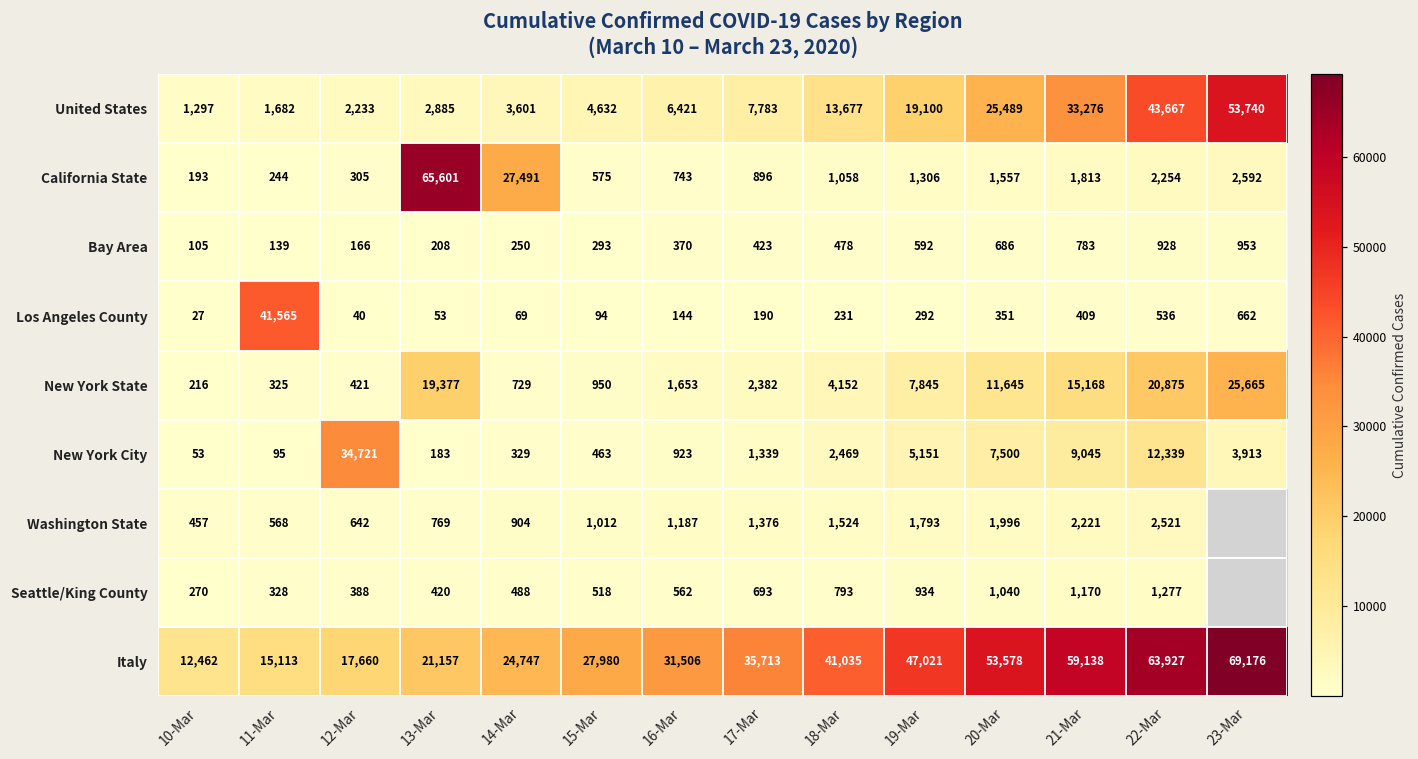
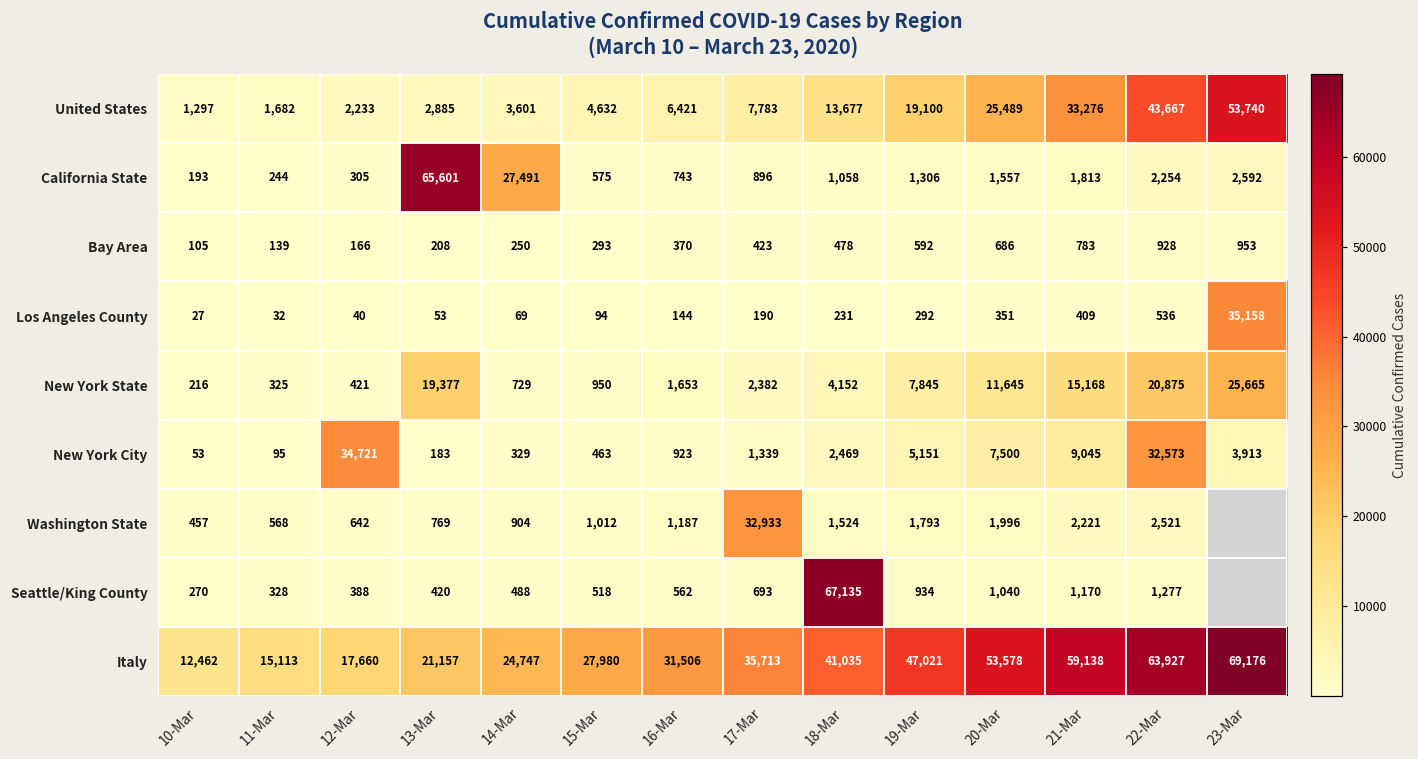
Los Angeles County, 11-Mar: 41,565 -> 32
Los Angeles County, 23-Mar: 662 -> 35,158
New York City, 22-Mar: 12,339 -> 32,573
Washington State, 17-Mar: 1,376 -> 32,933
Seattle/King County, 18-Mar: 793 -> 67,135
